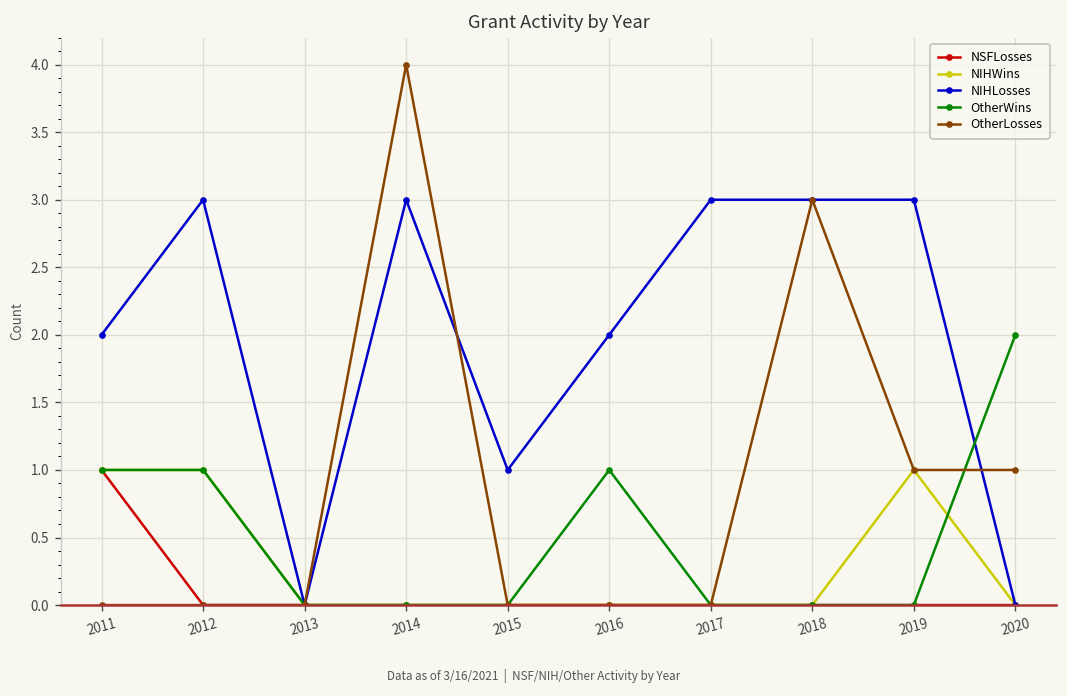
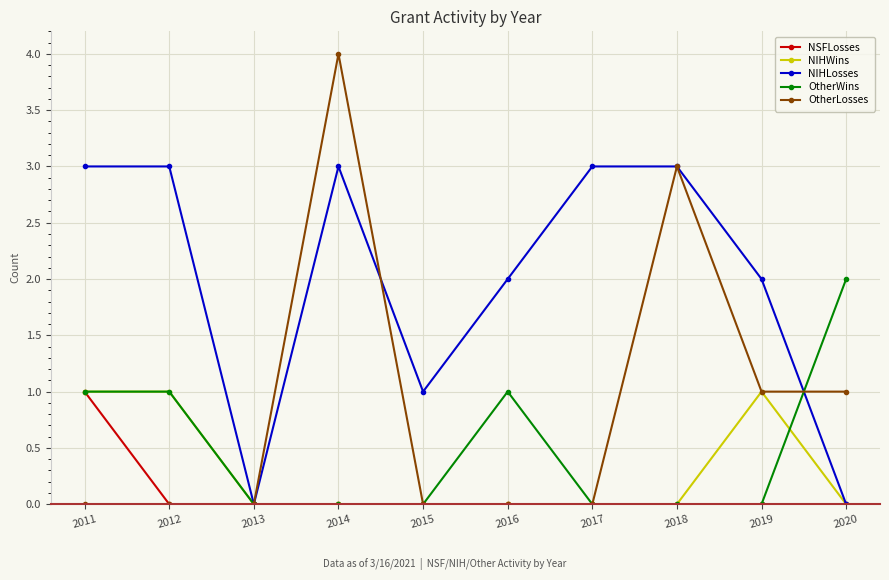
NIHLosses, 2011: 2 -> 3
NIHLosses, 2019: 3 -> 2
